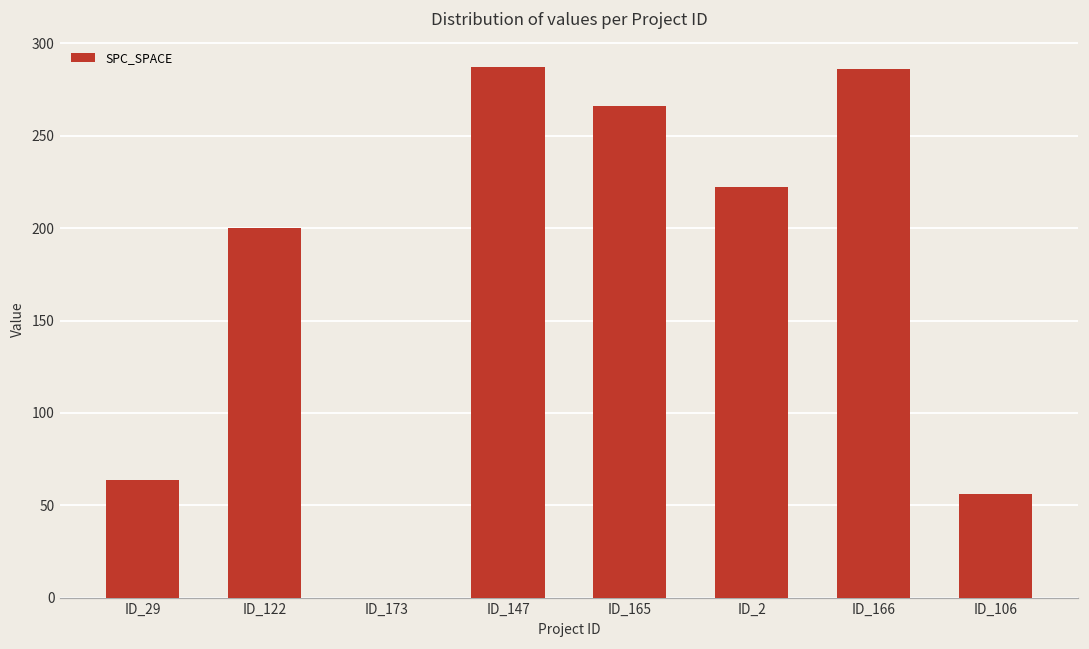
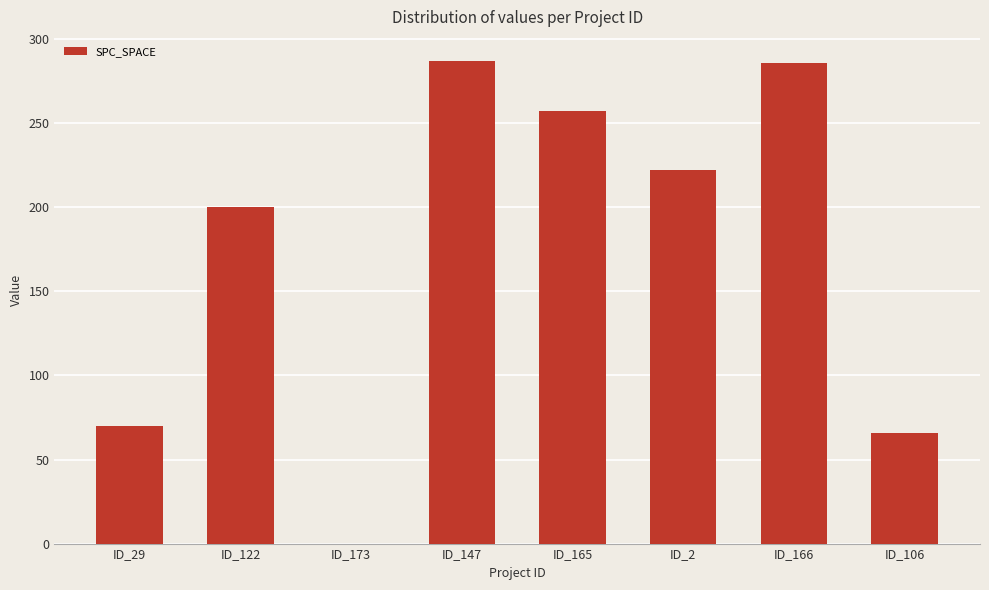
ID_29: 64 -> 70
ID_165: 266 -> 257
ID_106: 56 -> 66
